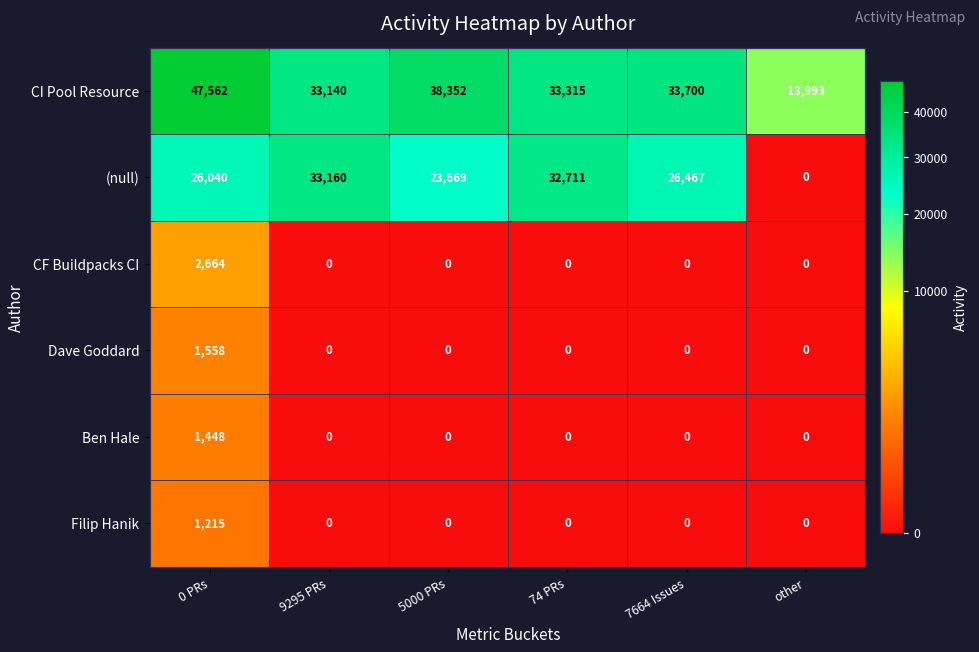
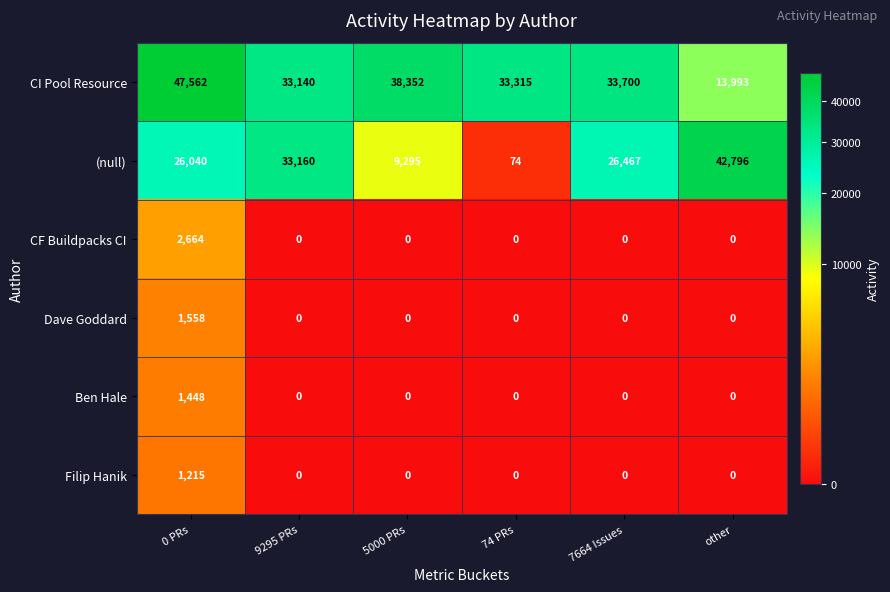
(null), 5000 PRs: 23,669 -> 9,295
(null), 74 PRs: 32,711 -> 74
(null), other: 0 -> 42,796
